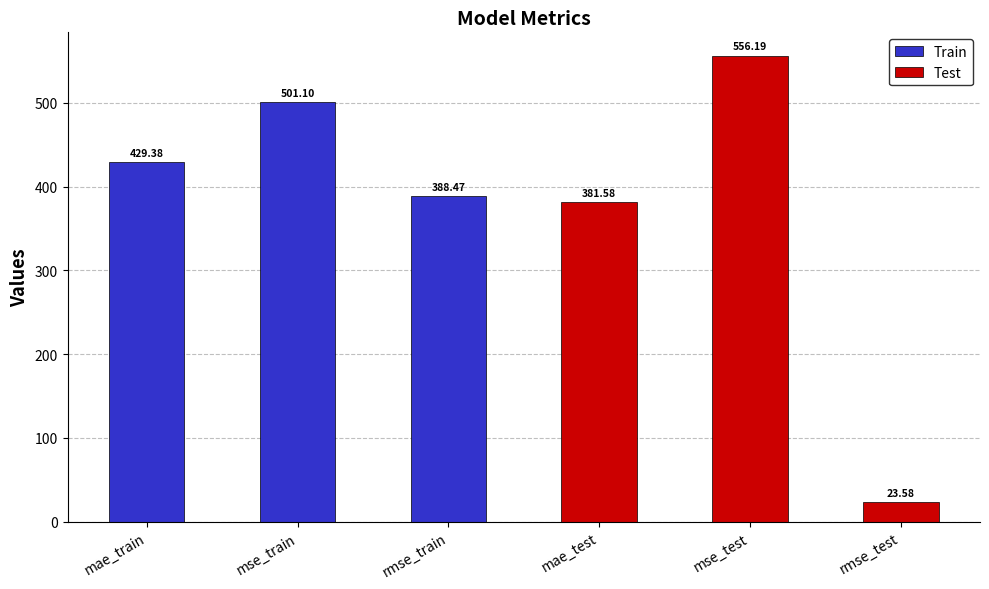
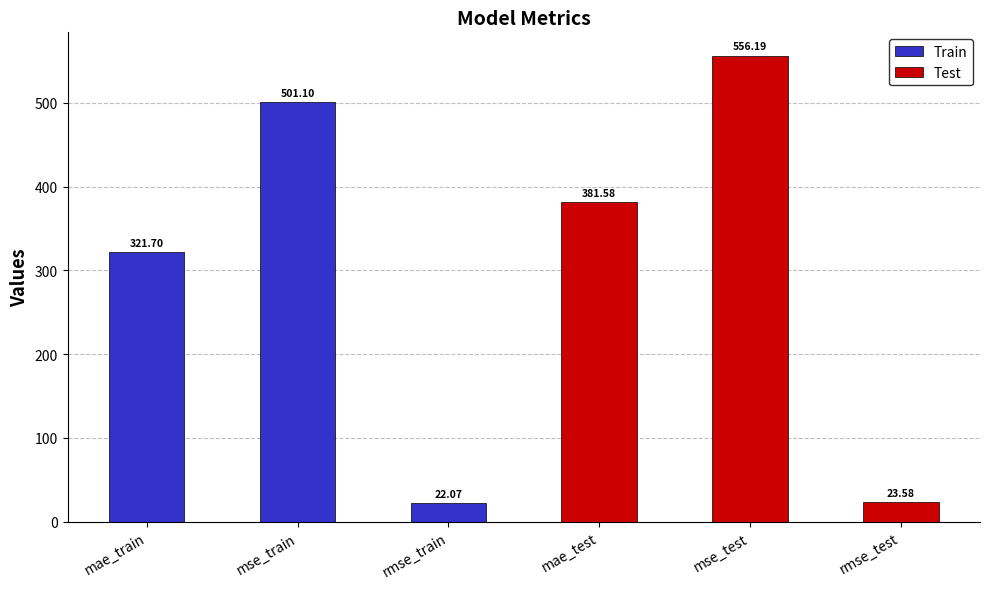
mae_train: 429.38 -> 321.70
rmse_train: 388.47 -> 22.07
